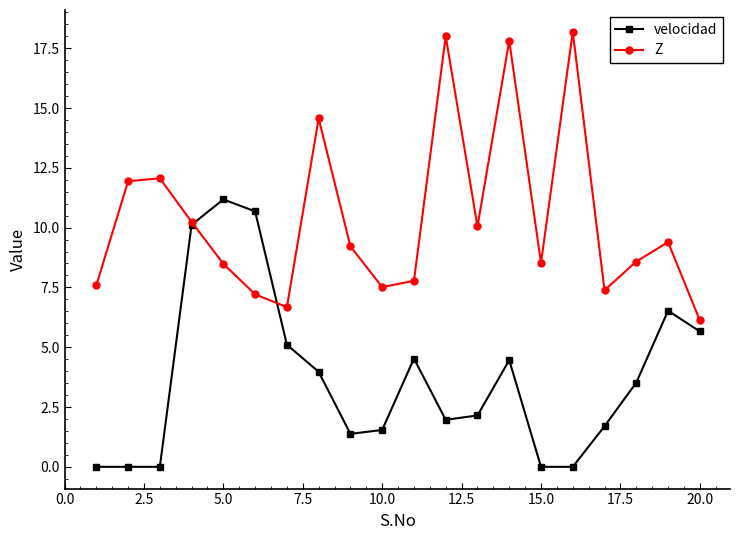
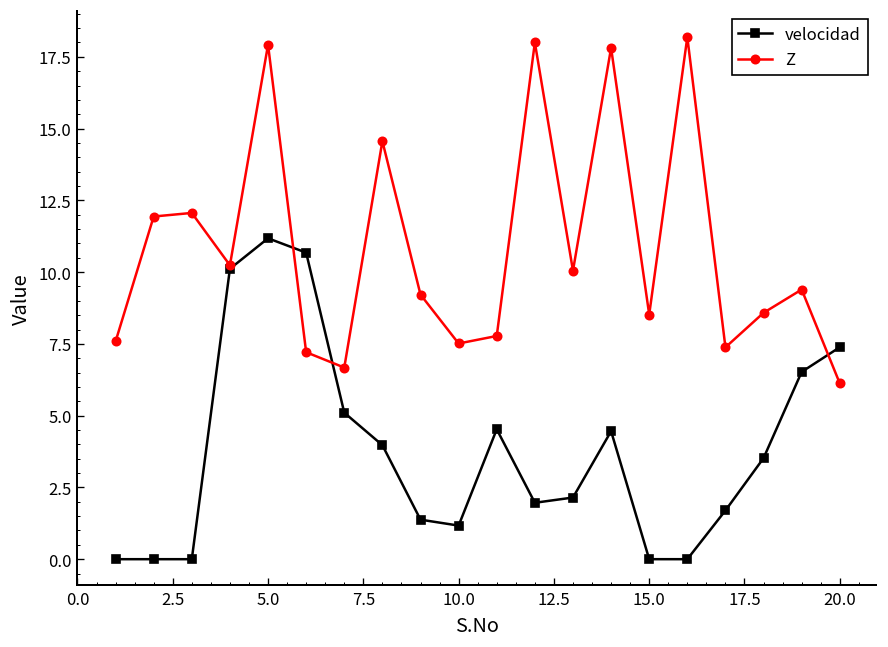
Z, 5.0: 8.5 -> 17.9
velocidad, 10.0: 1.5 -> 1.2
velocidad, 20.0: 5.7 -> 7.4
